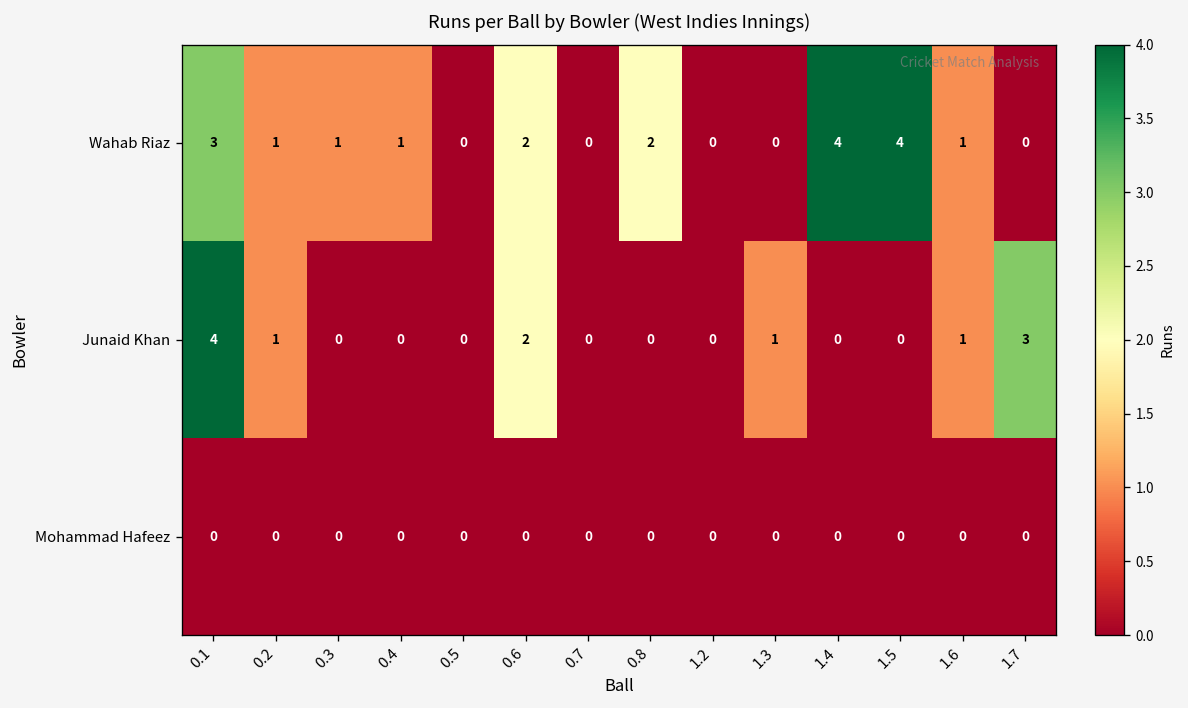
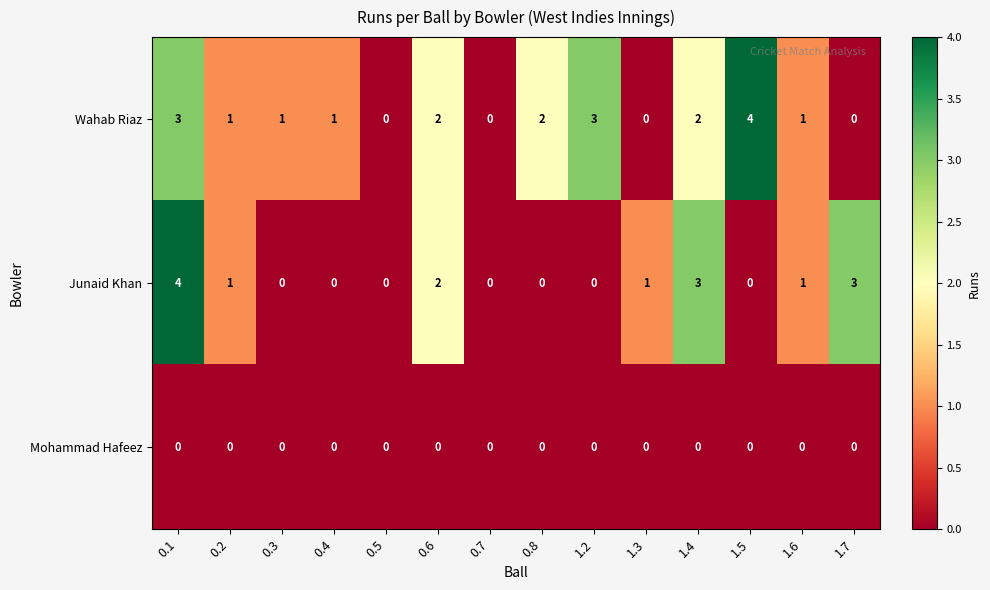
Wahab Riaz, 1.2: 0 -> 3
Wahab Riaz, 1.4: 4 -> 2
Junaid Khan, 1.4: 0 -> 3
